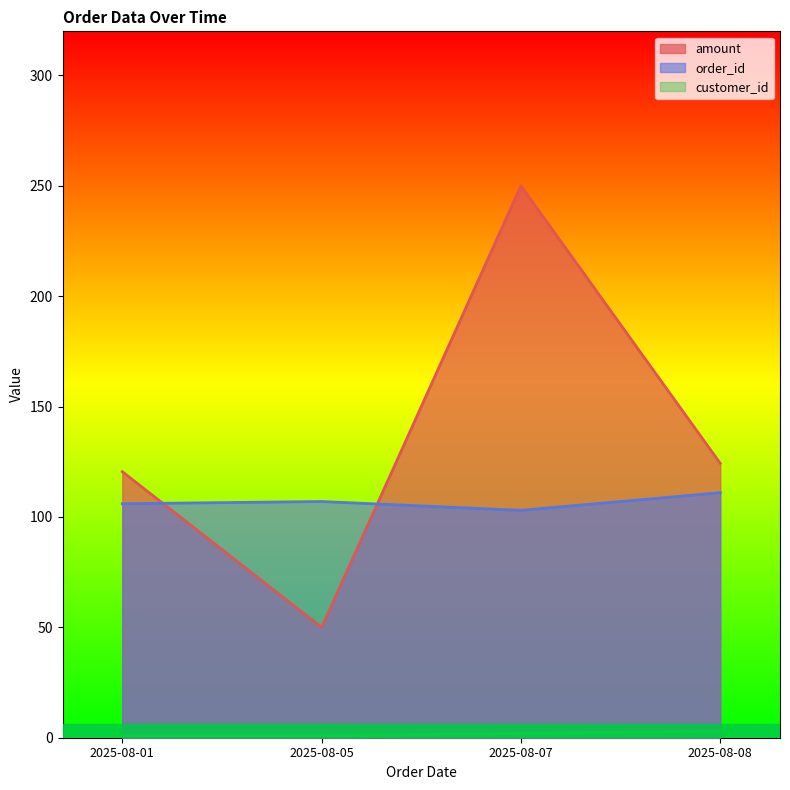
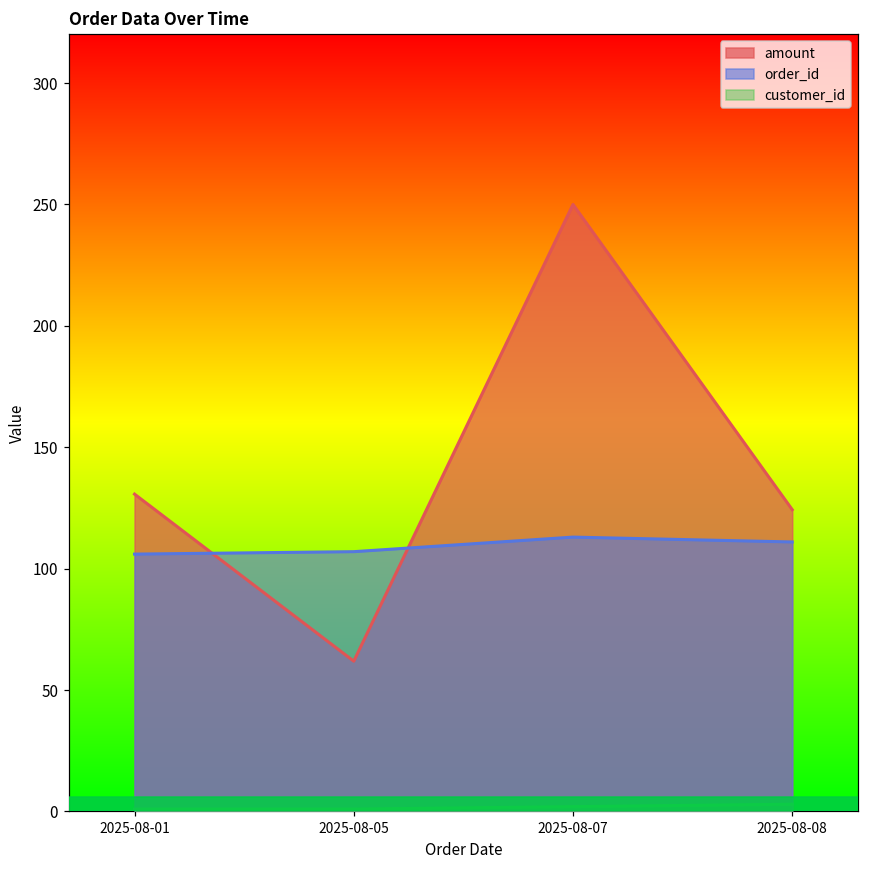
amount, 2025-08-01: 121 -> 131
amount, 2025-08-05: 50 -> 62
order_id, 2025-08-07: 103 -> 113
